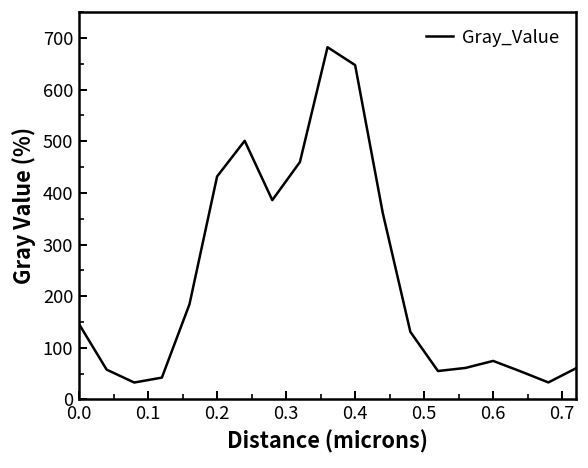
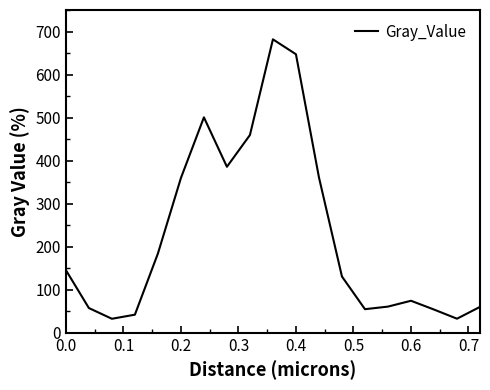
0.2: 430 -> 360
